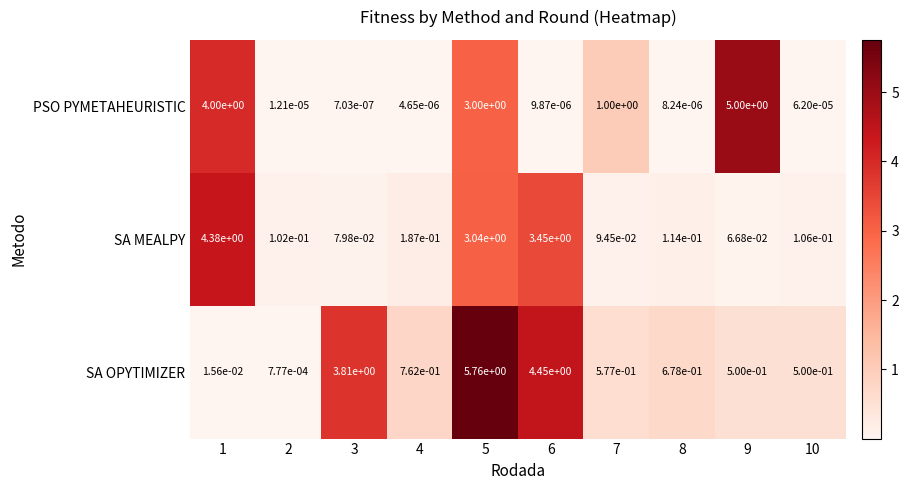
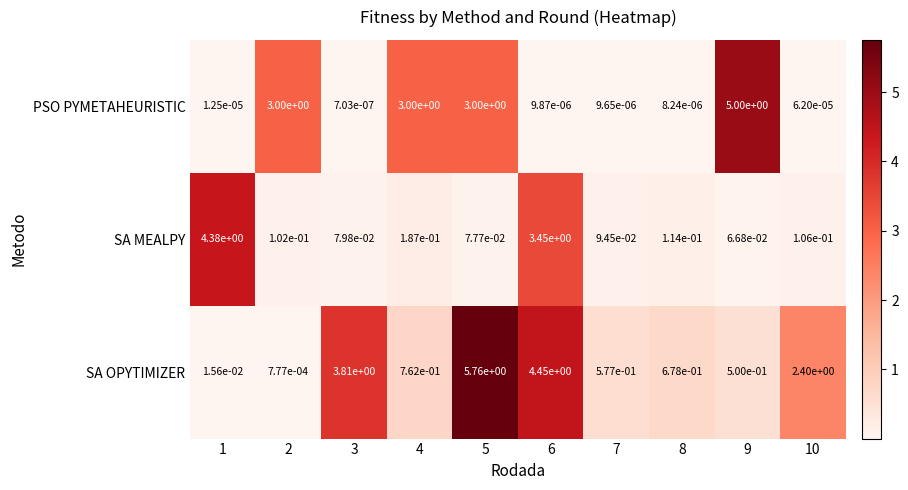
PSO PYMETAHEURISTIC, 1: 4.00e+00 -> 1.25e-05
PSO PYMETAHEURISTIC, 2: 1.21e-05 -> 3.00e+00
PSO PYMETAHEURISTIC, 4: 4.65e-06 -> 3.00e+00
PSO PYMETAHEURISTIC, 7: 1.00e+00 -> 9.65e-06
SA MEALPY, 5: 3.04e+00 -> 7.77e-02
SA OPYTIMIZER, 10: 5.00e-01 -> 2.40e+00
